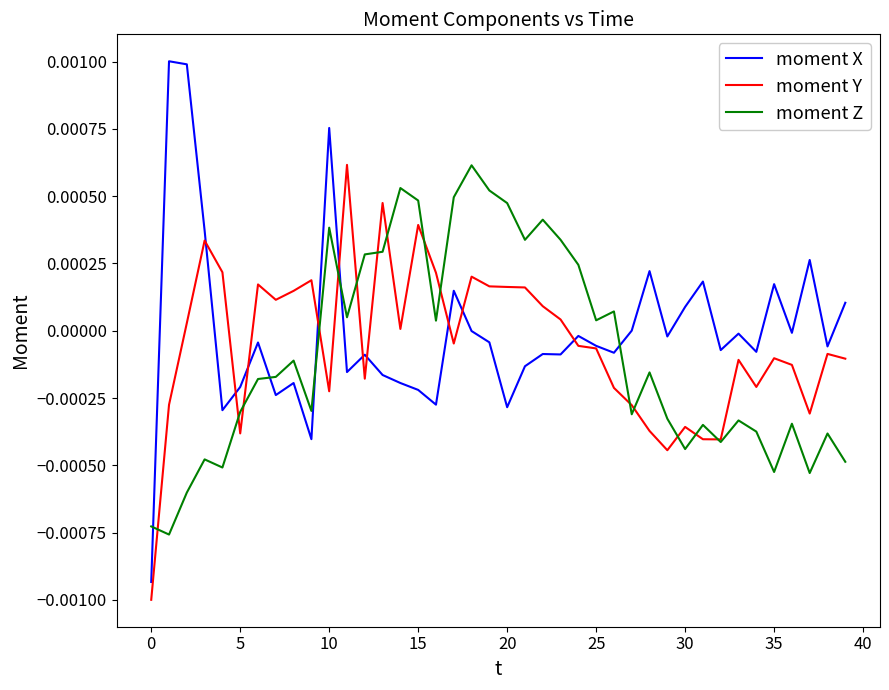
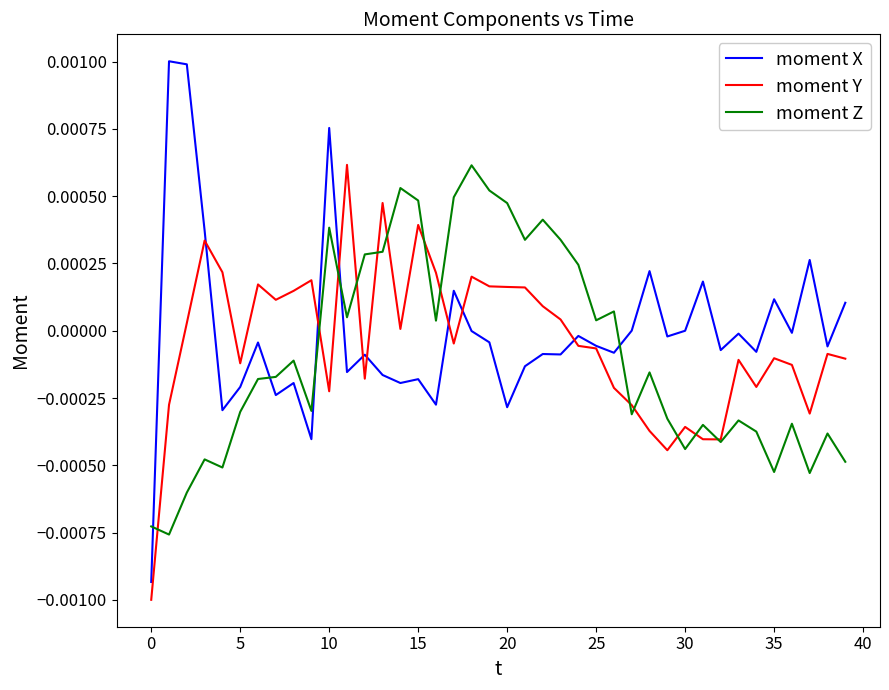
moment Y, 5: -0.00038 -> -0.00012
moment X, 15: -0.00022 -> -0.00018
moment X, 30: 0.0001 -> 0.0000
moment X, 35: 0.00017 -> 0.00012
